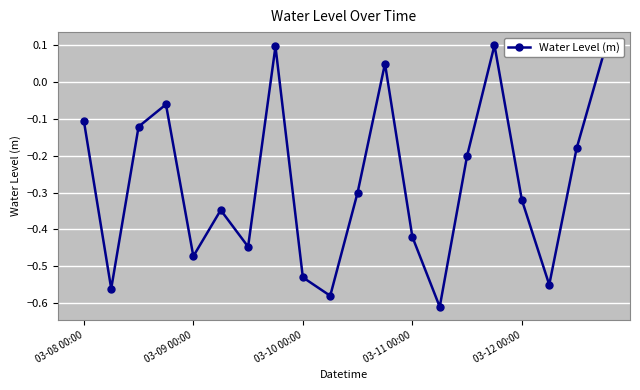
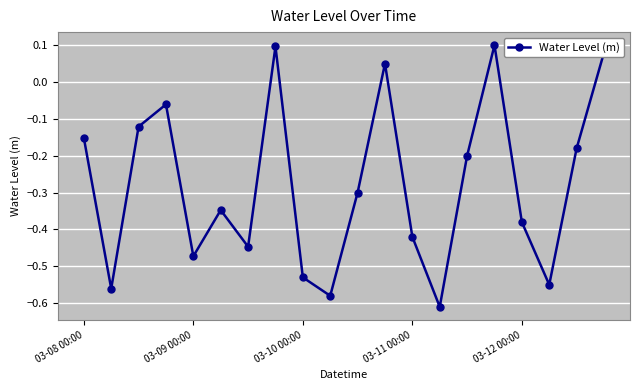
03-08 00:00: -0.10 -> -0.15
03-12 00:00: -0.32 -> -0.38
